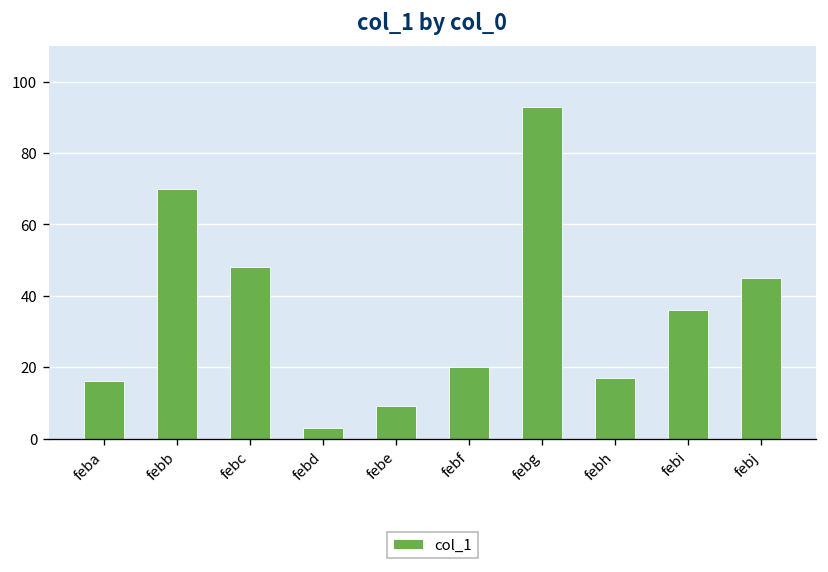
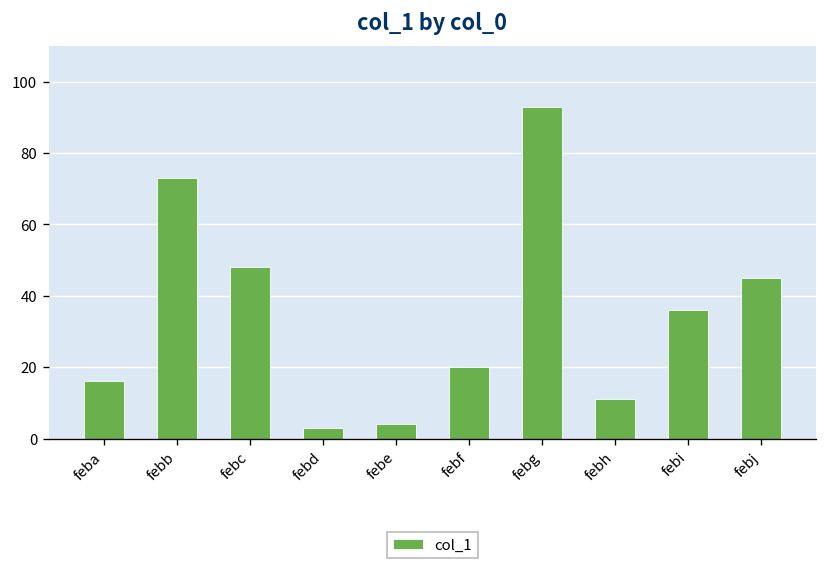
febb: 70 -> 73
febe: 9 -> 4
febh: 17 -> 11
